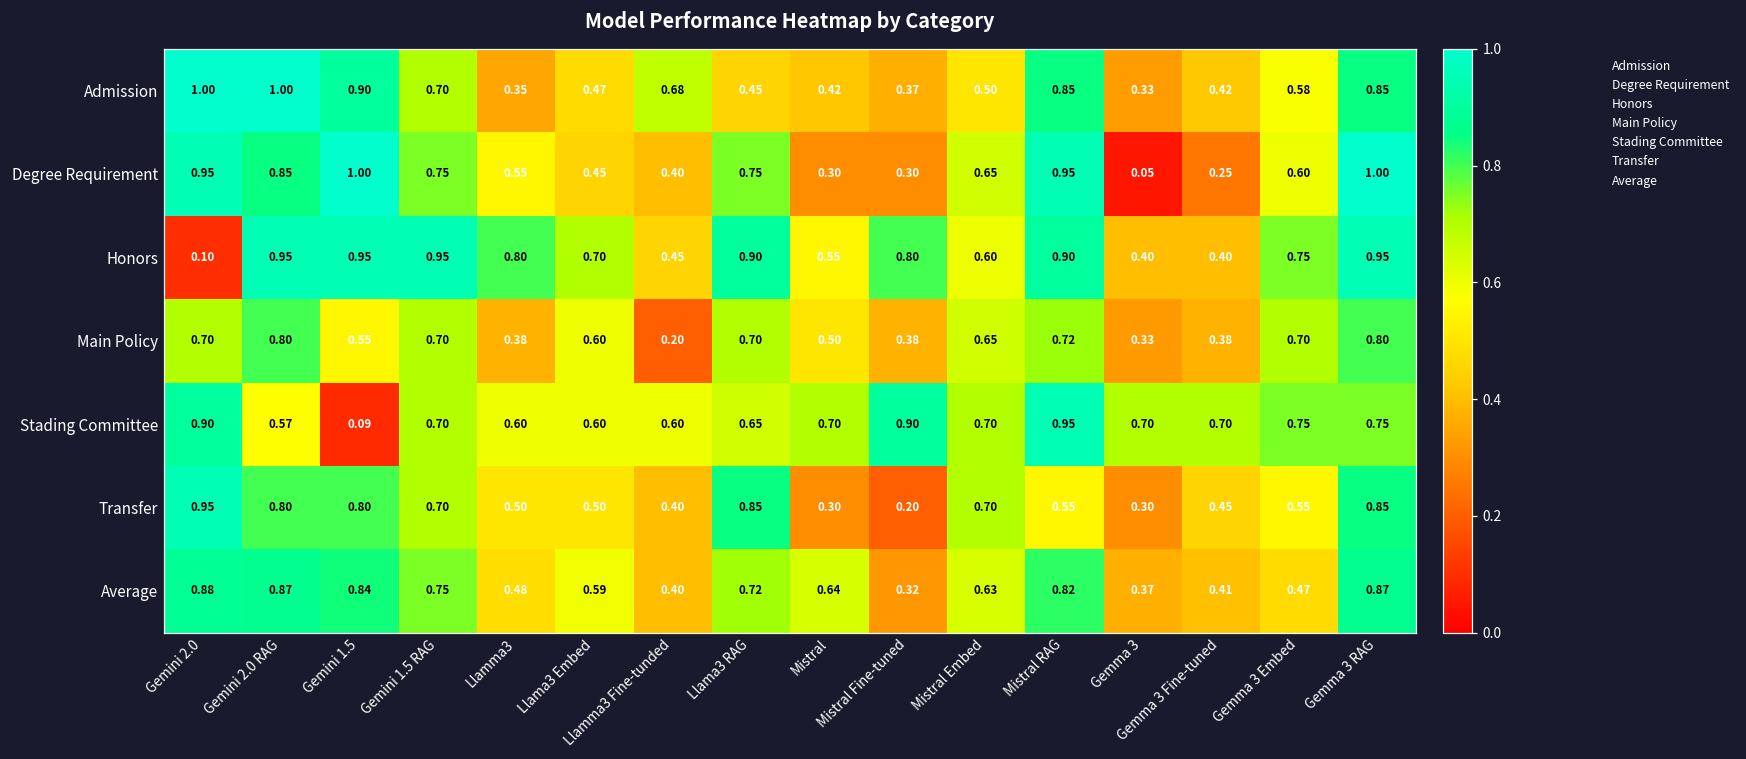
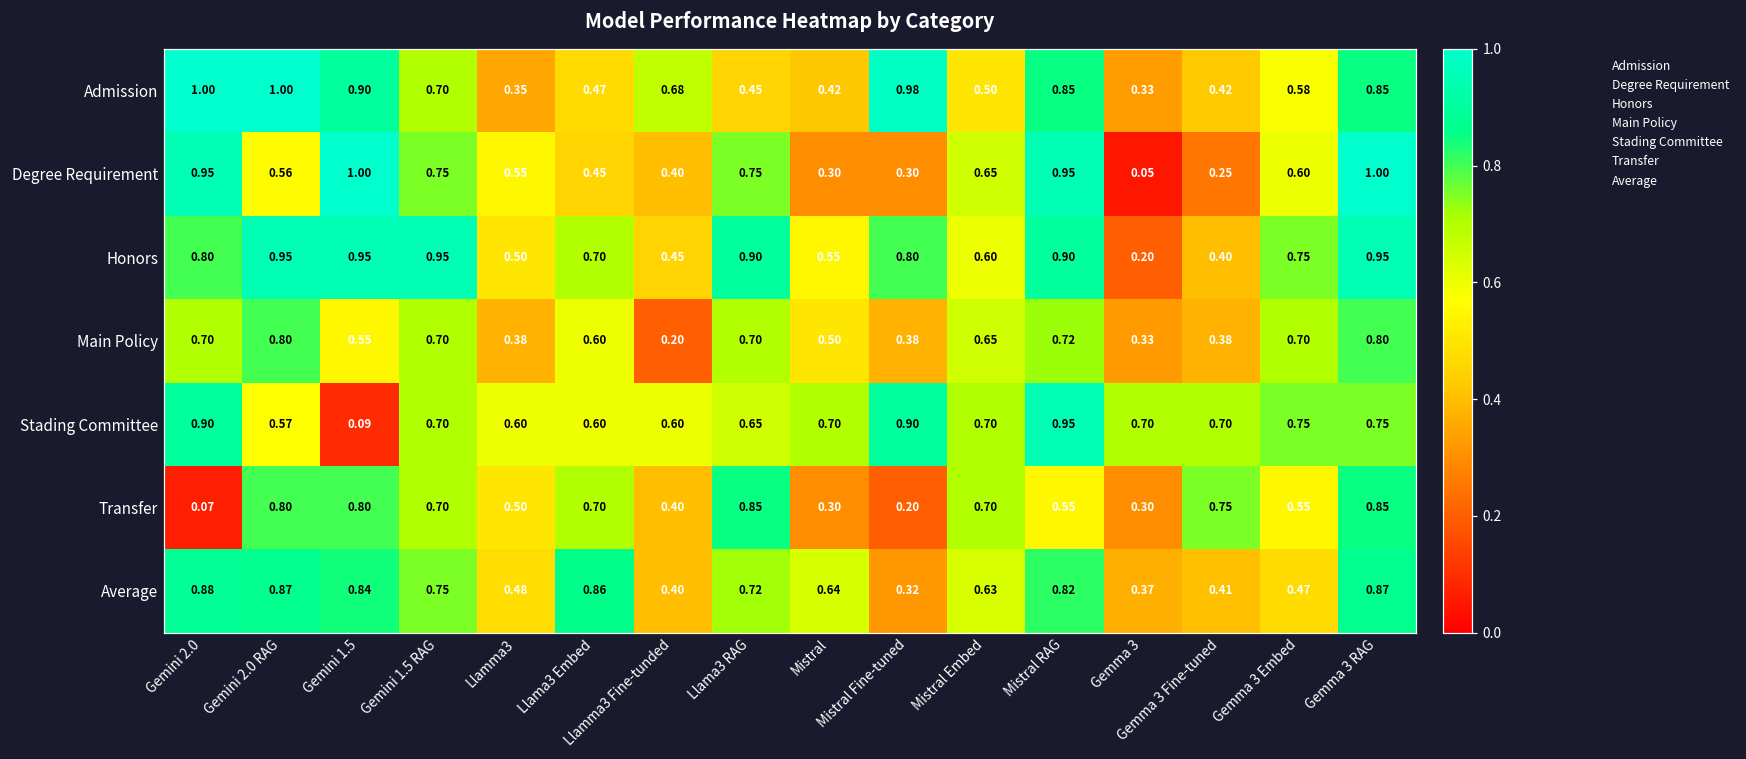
Admission, Mistral Fine-tuned: 0.37 -> 0.98
Degree Requirement, Gemini 2.0 RAG: 0.85 -> 0.56
Honors, Gemini 2.0: 0.10 -> 0.80
Honors, Llamma3: 0.80 -> 0.50
Honors, Gemma 3: 0.40 -> 0.20
Transfer, Gemini 2.0: 0.95 -> 0.07
Transfer, Llama3 Embed: 0.50 -> 0.70
Transfer, Gemma 3 Fine-tuned: 0.45 -> 0.75
Average, Llama3 Embed: 0.59 -> 0.86
